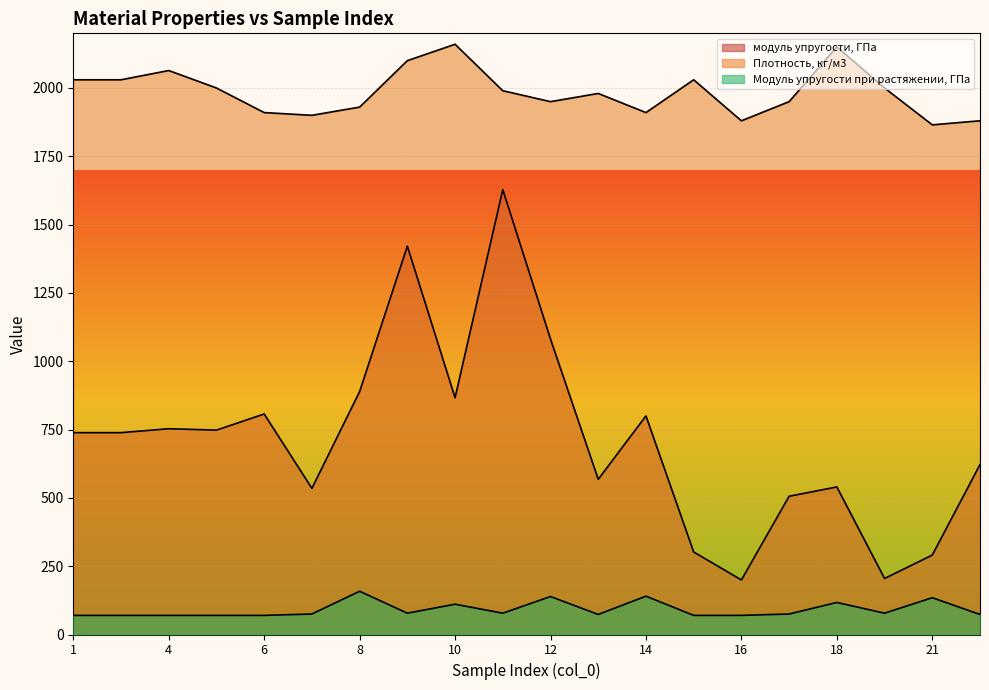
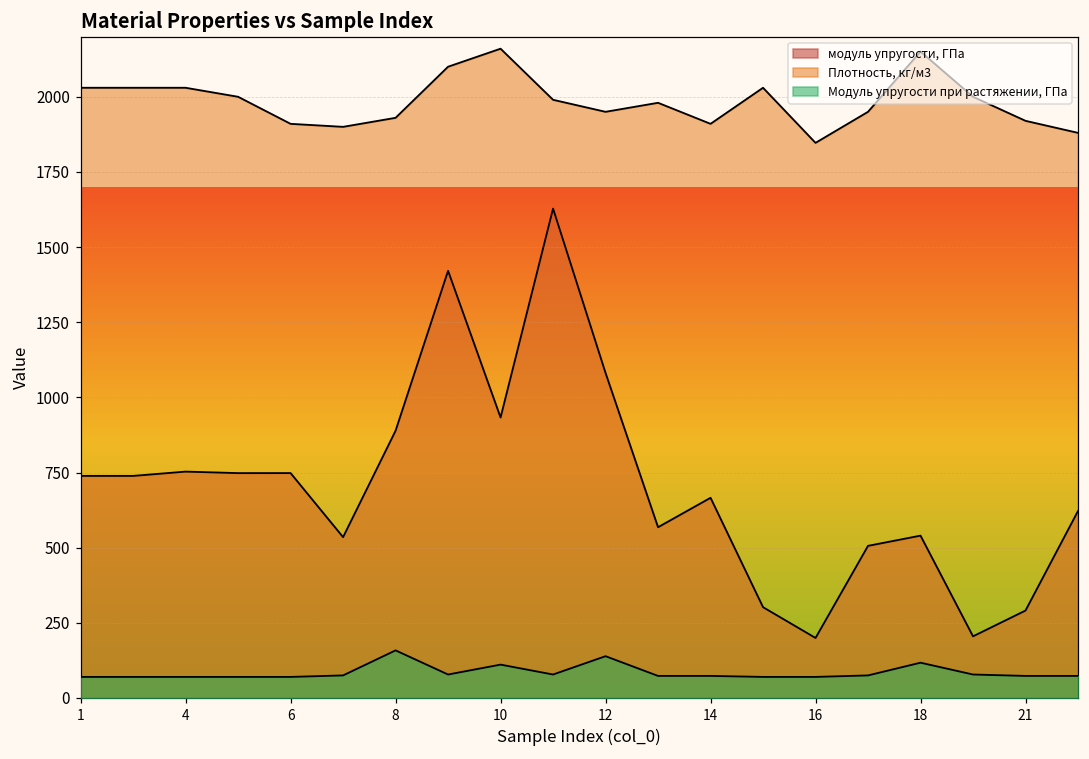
Плотность, кг/м3, 4: 2060 -> 2030
модуль упругости, ГПа, 6: 810 -> 750
модуль упругости, ГПа, 10: 870 -> 930
модуль упругости, ГПа, 14: 800 -> 670
Модуль упругости при растяжении, ГПа, 14: 140 -> 70
Плотность, кг/м3, 16: 1880 -> 1850
Плотность, кг/м3, 21: 1870 -> 1920
Модуль упругости при растяжении, ГПа, 21: 130 -> 70
